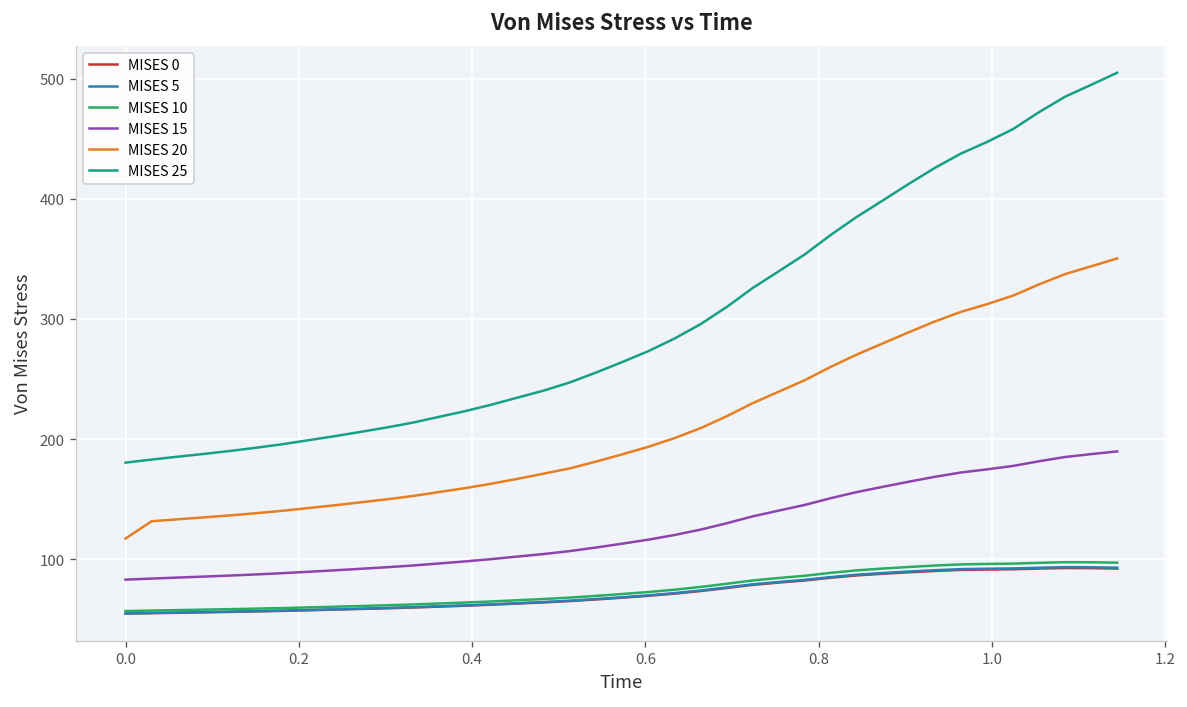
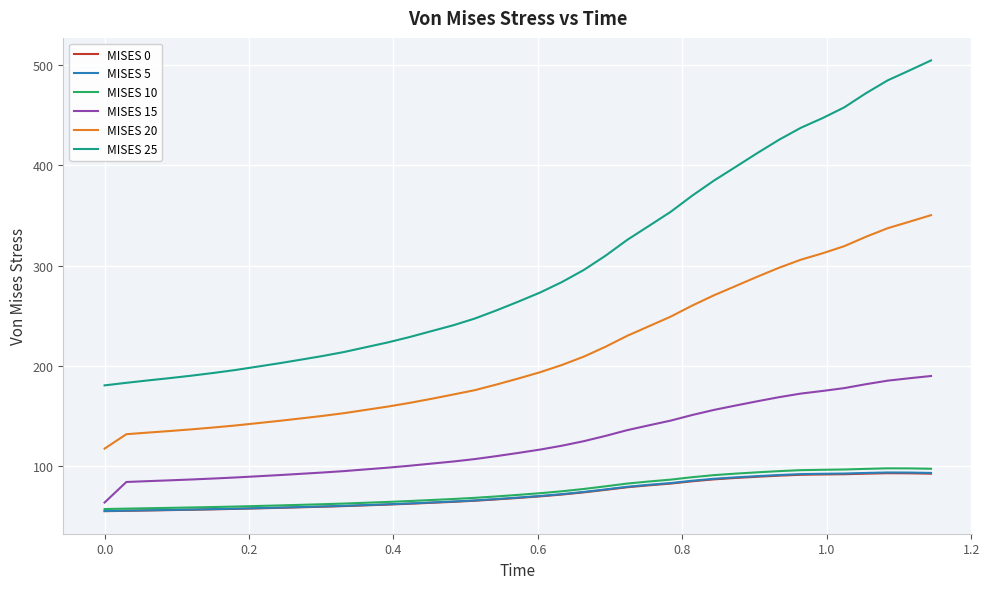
MISES 15, 0.0: 83 -> 63
